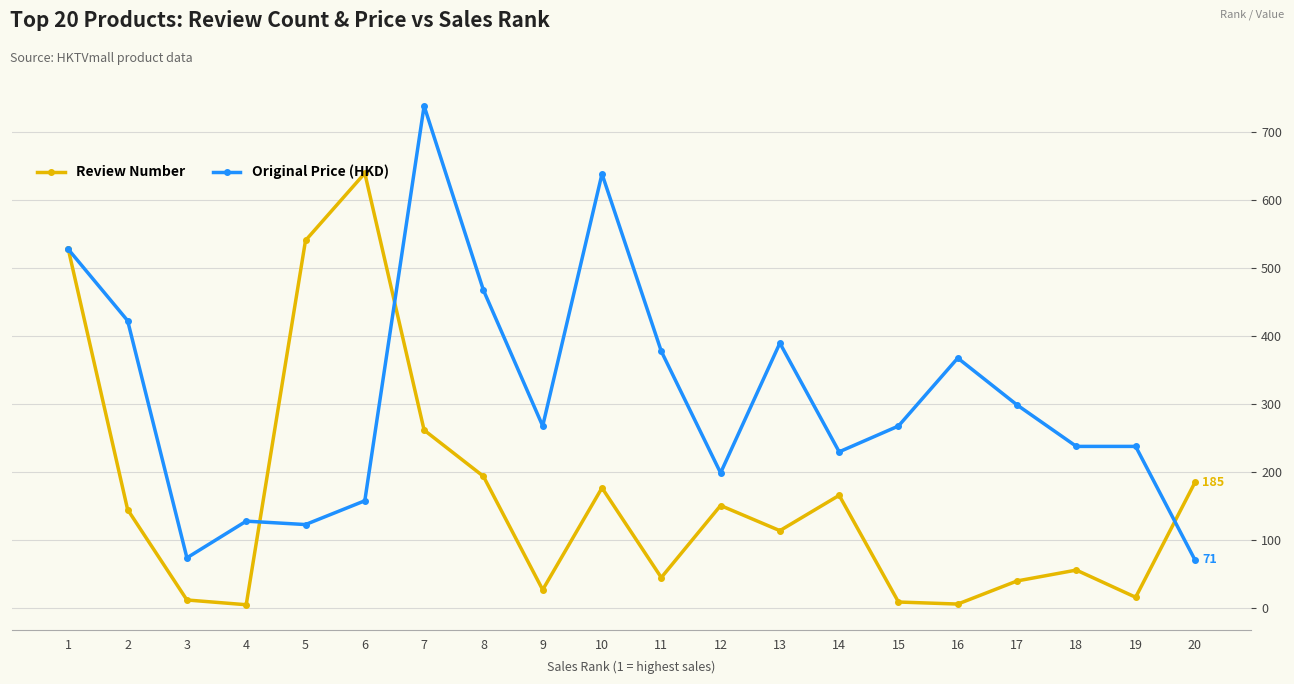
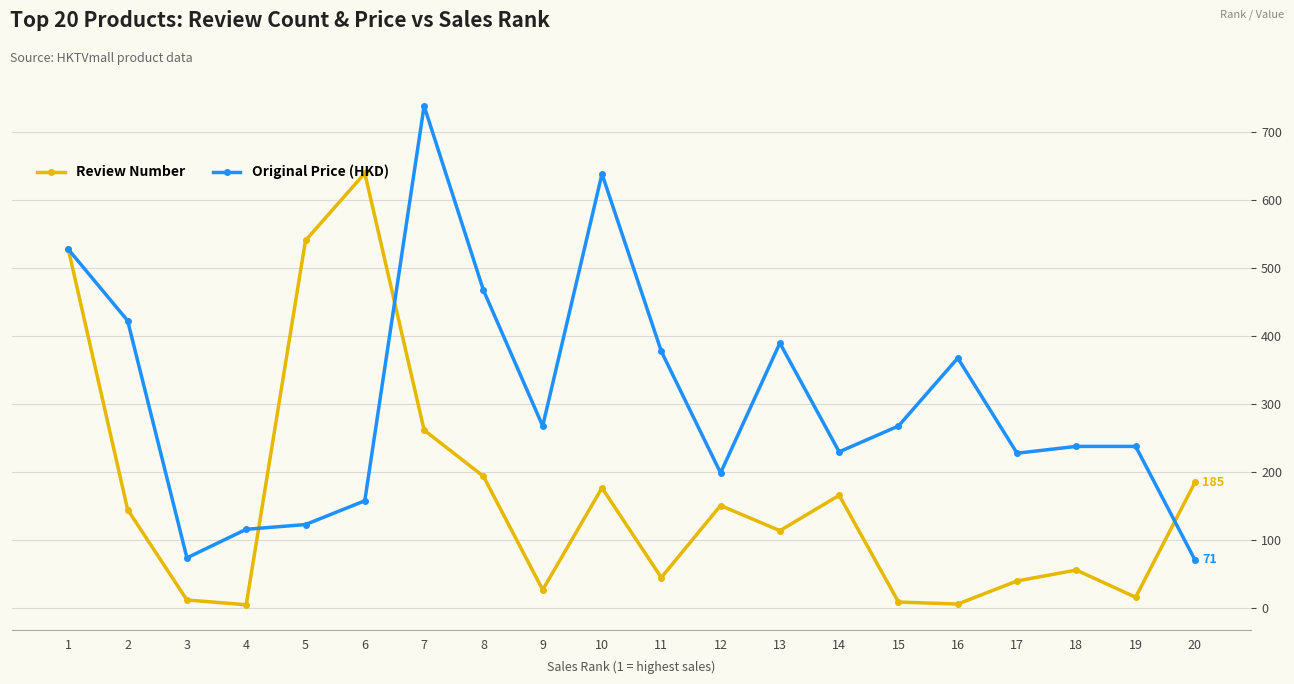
Original Price (HKD), 4: 130 -> 120
Original Price (HKD), 17: 300 -> 230
